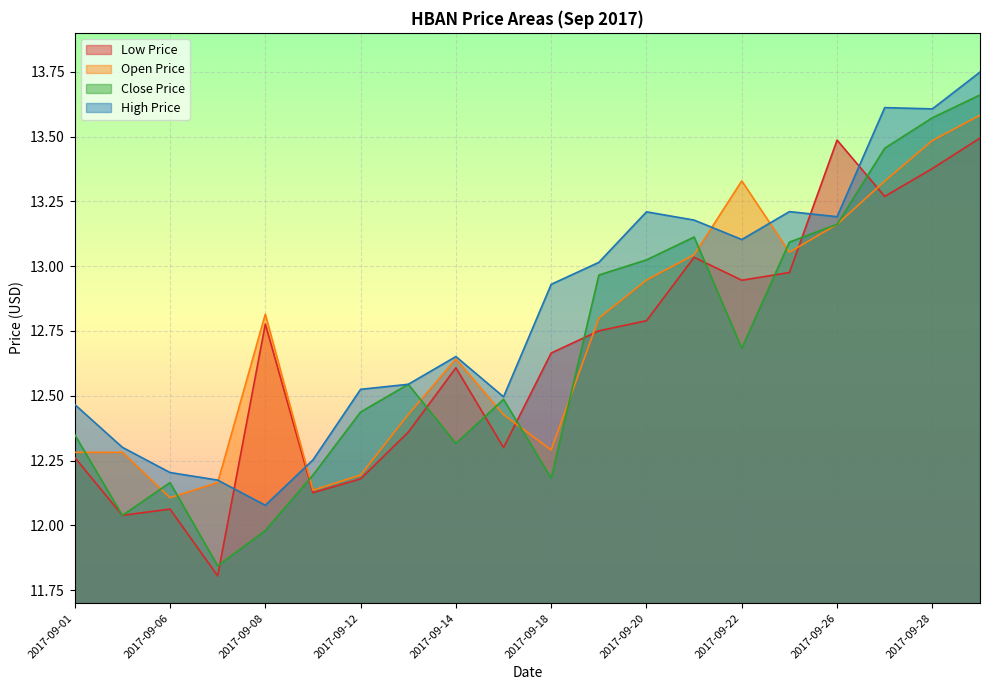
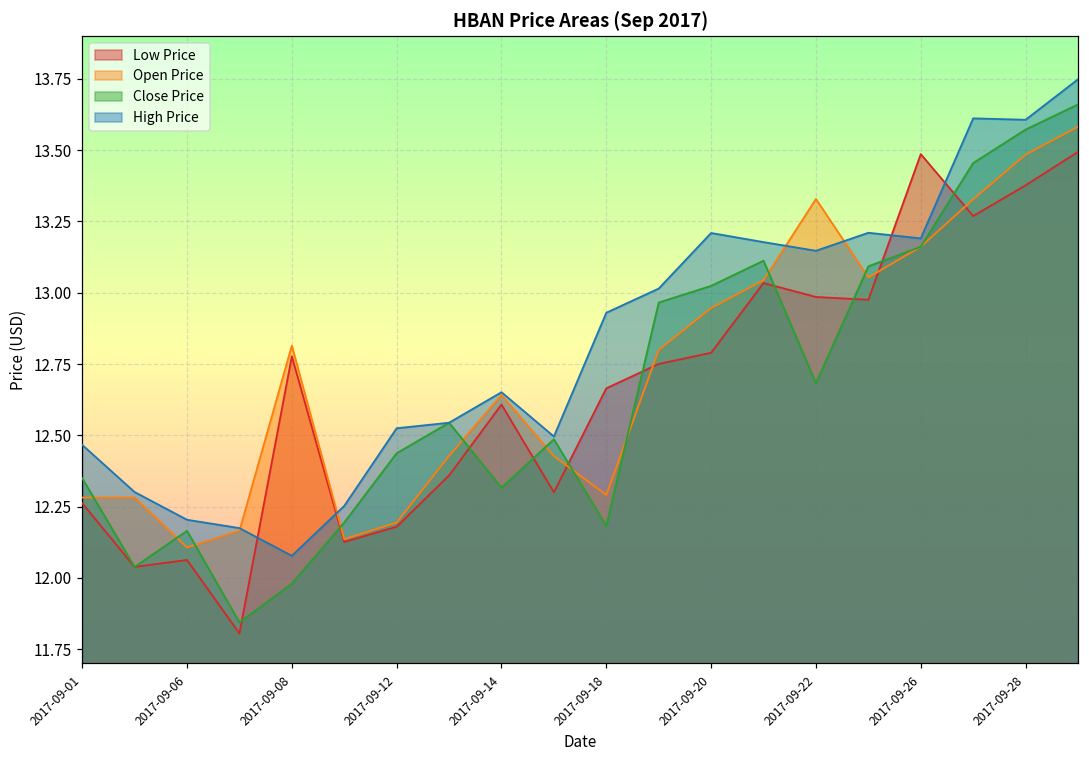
Low Price, 2017-09-22: 12.95 -> 12.99
High Price, 2017-09-22: 13.10 -> 13.15
